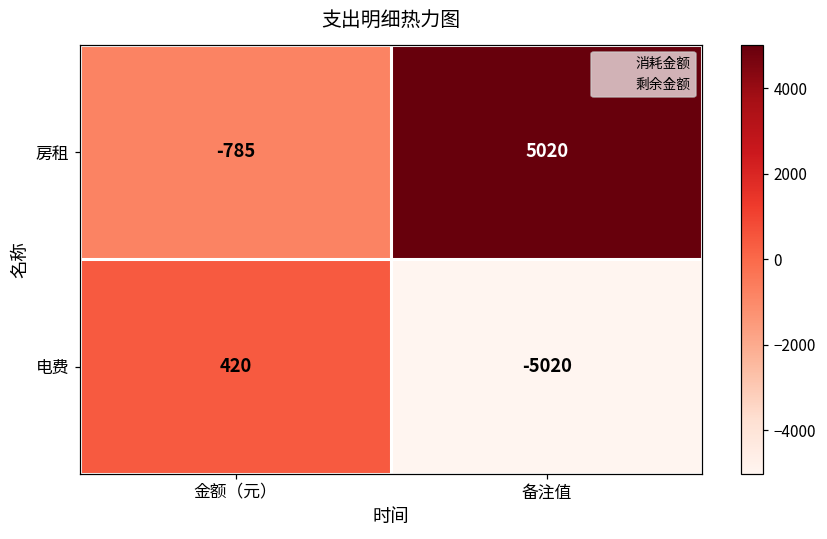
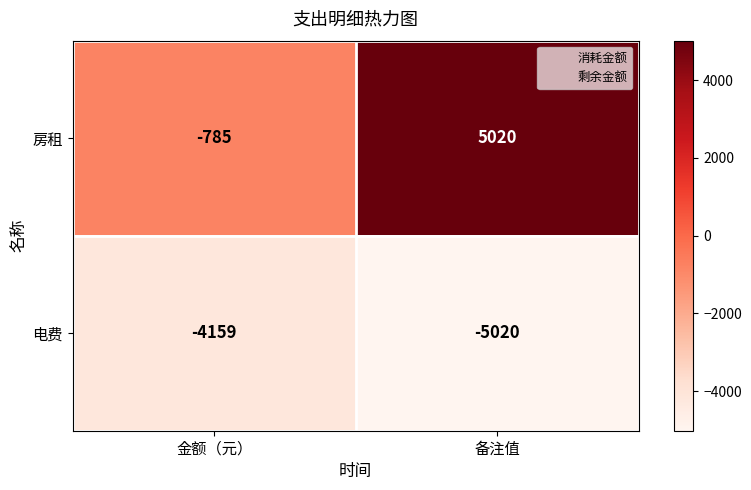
电费, 金额（元）: 420 -> -4159
